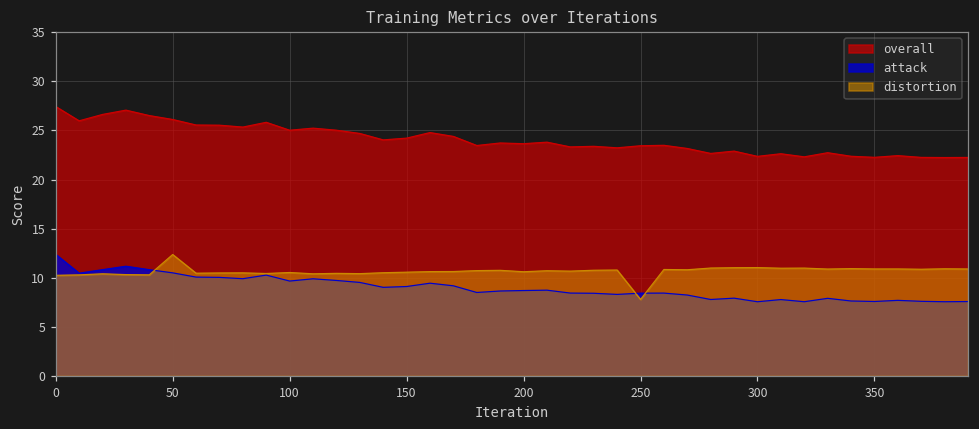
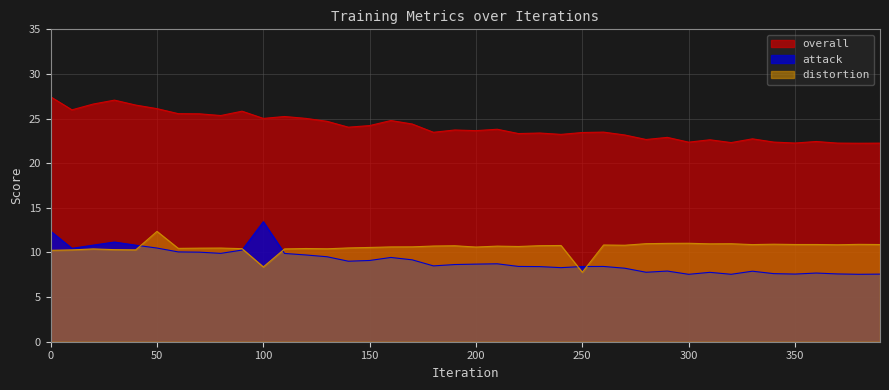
attack, 100: 10 -> 13
distortion, 100: 11 -> 8
